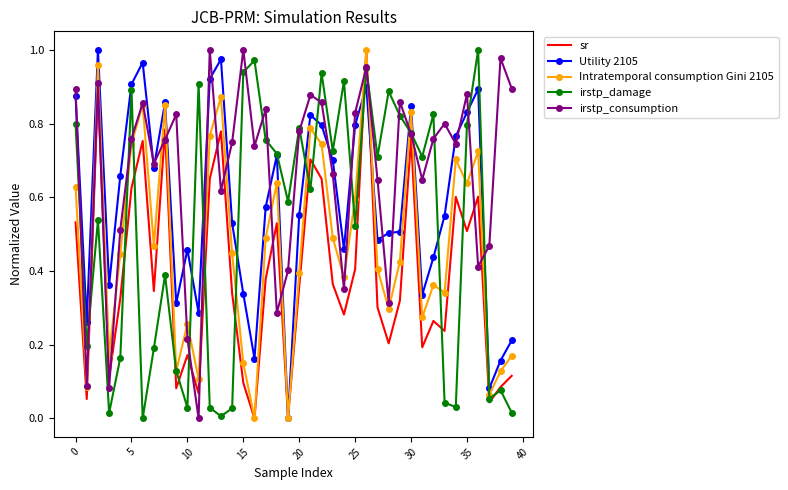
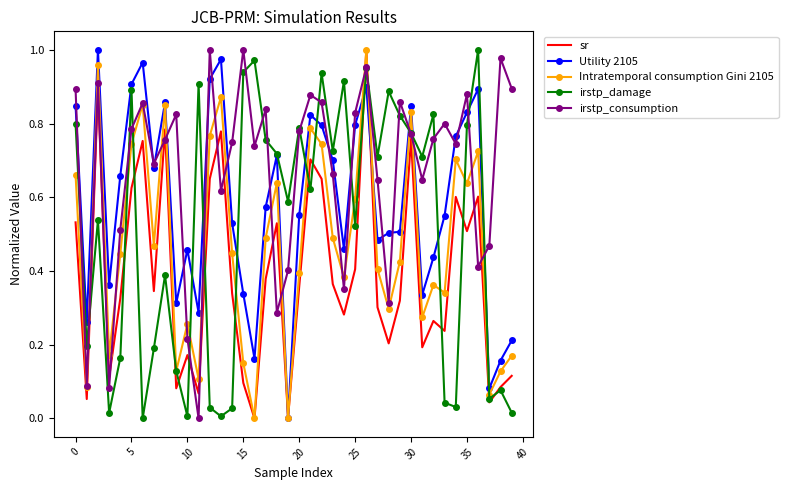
Utility 2105, 0: 0.87 -> 0.85
Intratemporal consumption Gini 2105, 0: 0.63 -> 0.66
irstp_consumption, 5: 0.76 -> 0.79
irstp_damage, 10: 0.03 -> 0.01
